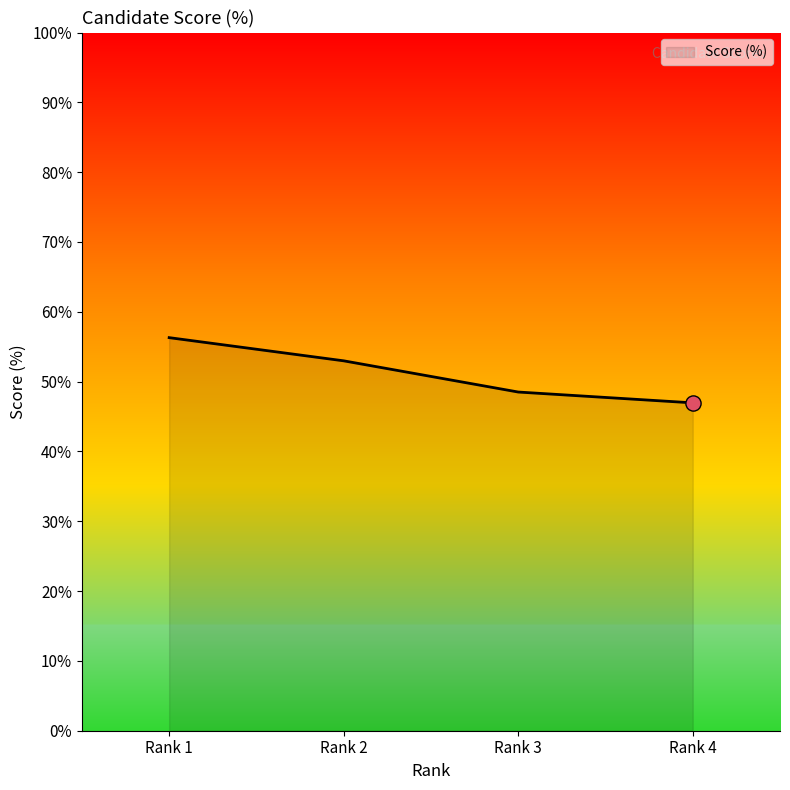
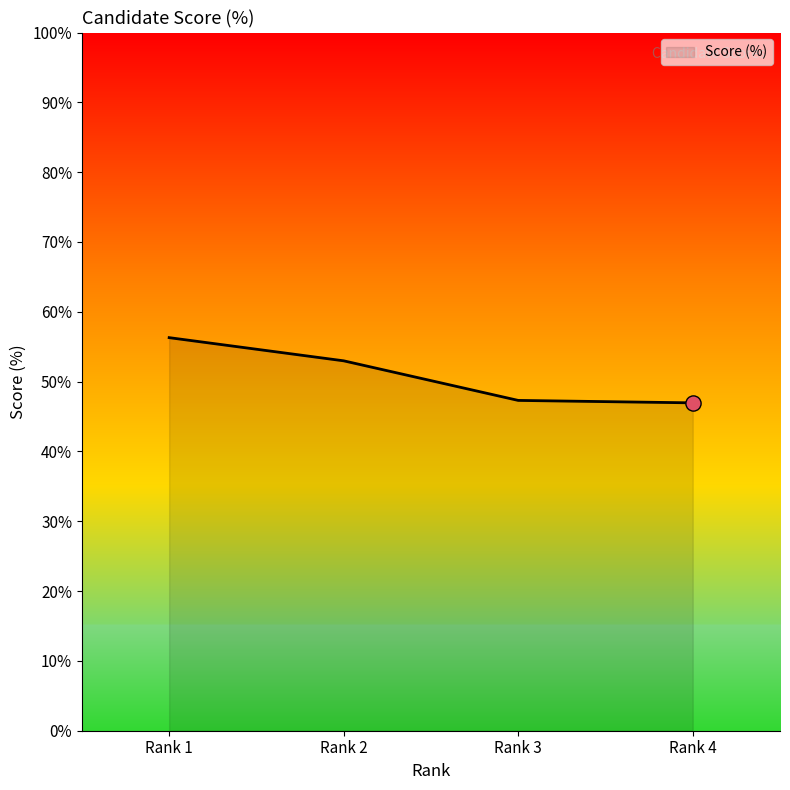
Score (%), Rank 3: 49% -> 47%
